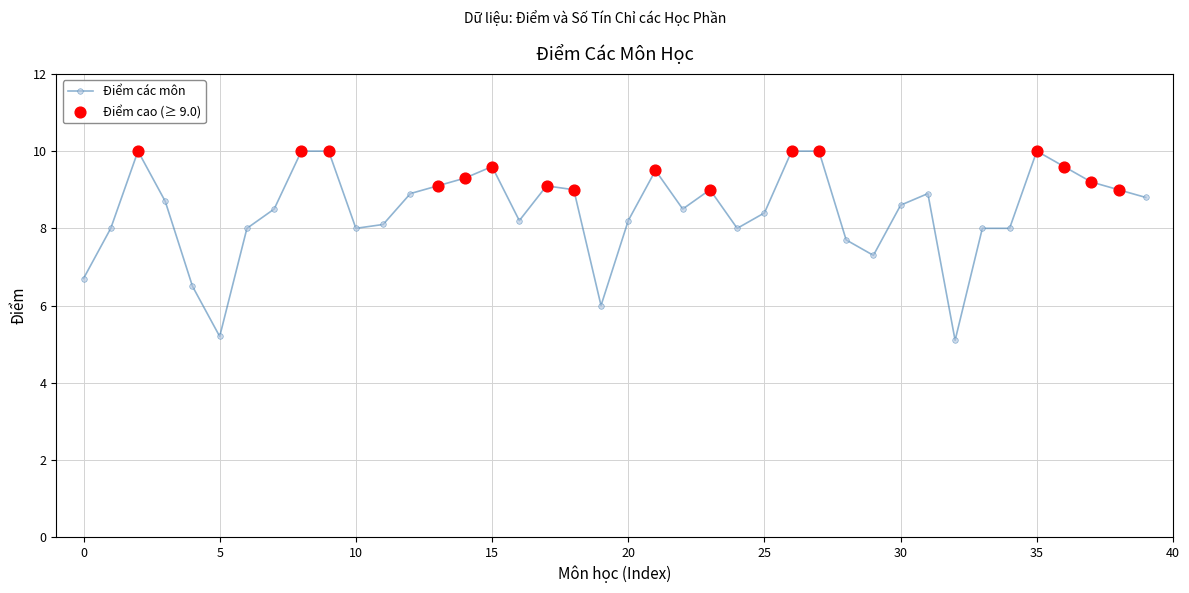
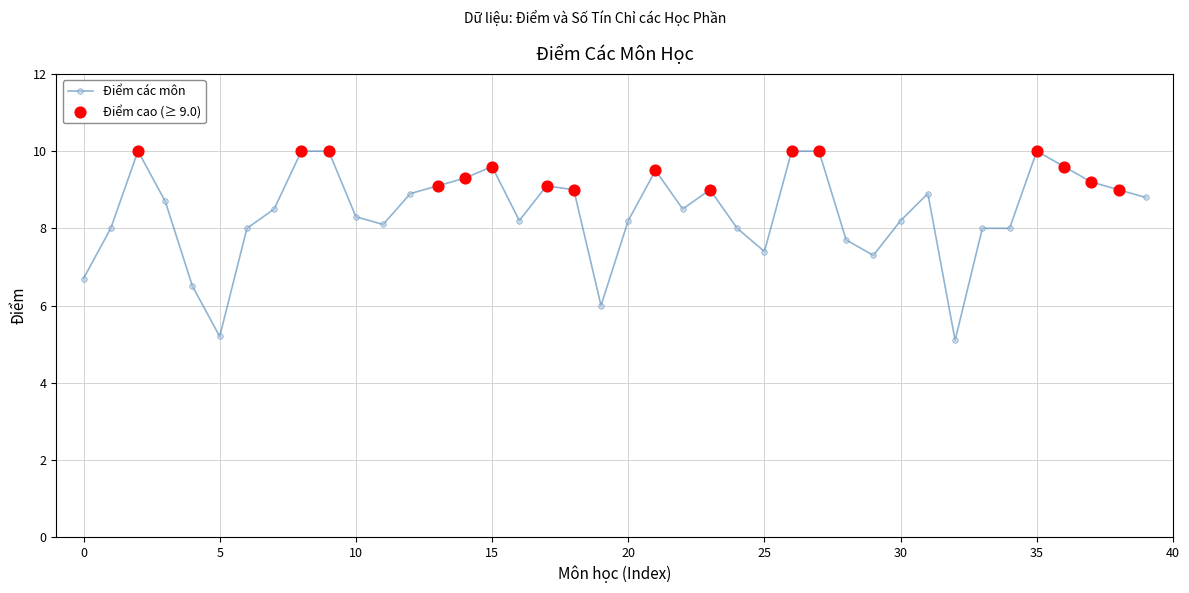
Điểm các môn, 10: 8.0 -> 8.3
Điểm các môn, 25: 8.4 -> 7.4
Điểm các môn, 30: 8.6 -> 8.2
